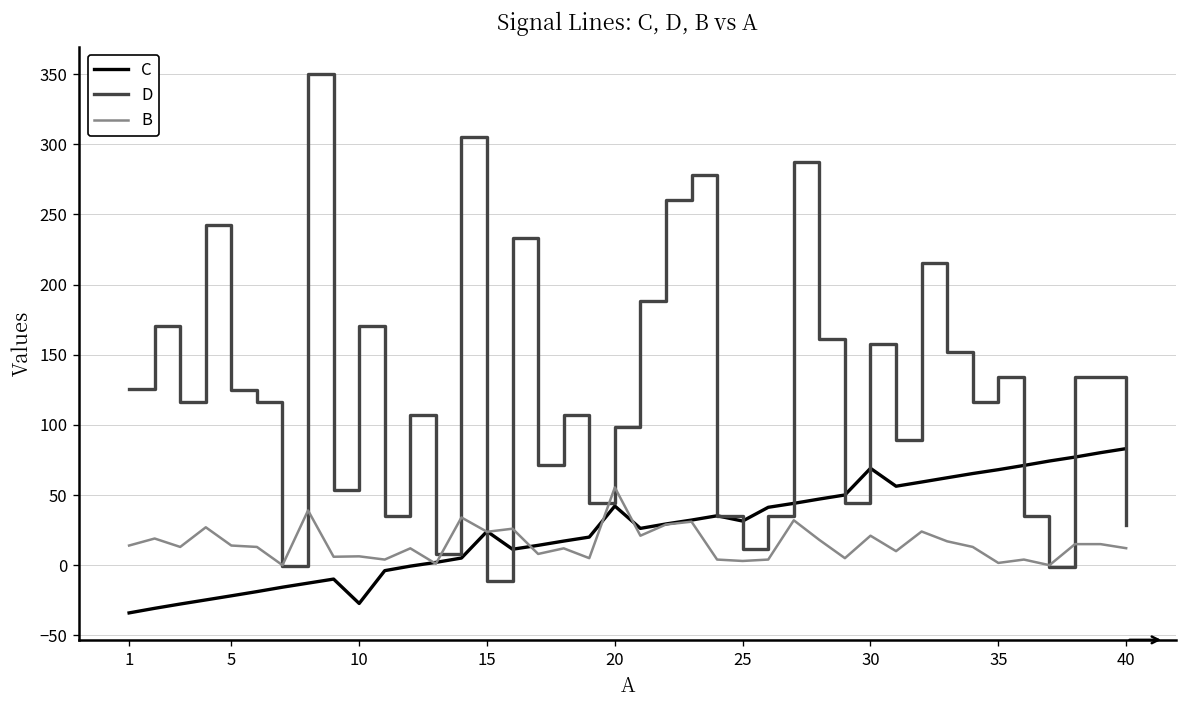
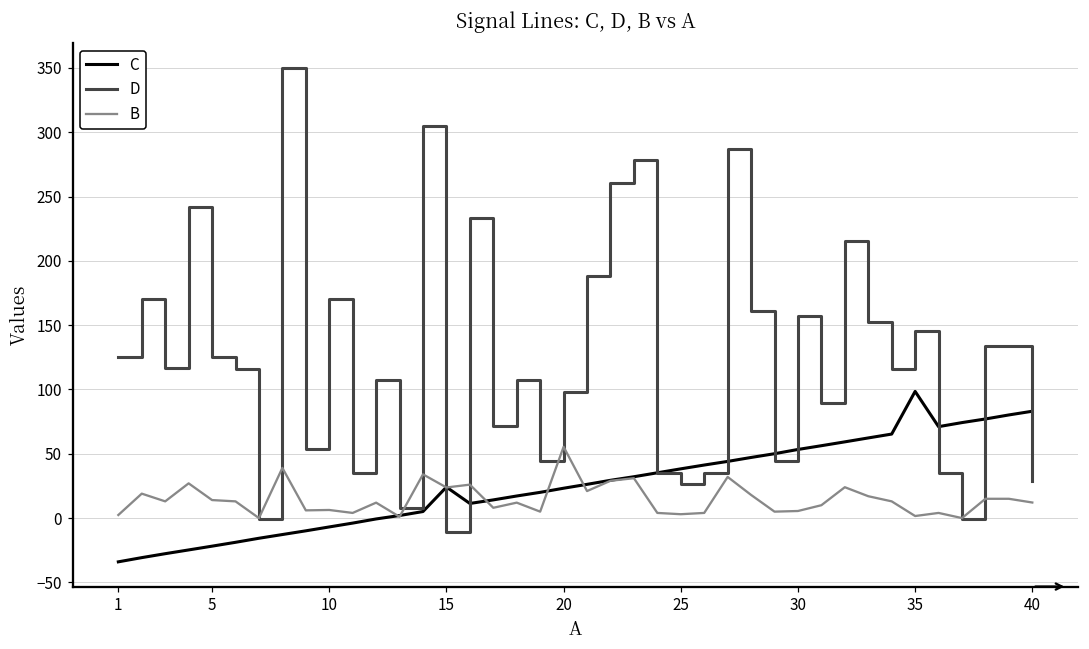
B, 1: 14 -> 2
C, 10: -27 -> -7
C, 20: 42 -> 23
C, 25: 31 -> 38
D, 25: 12 -> 26
C, 30: 69 -> 53
B, 30: 21 -> 6
C, 35: 68 -> 98
D, 35: 134 -> 146
